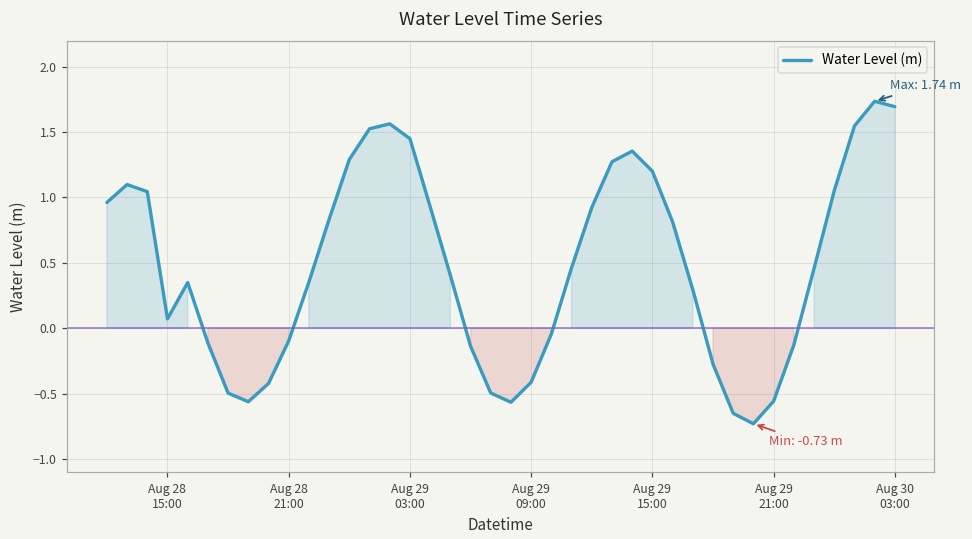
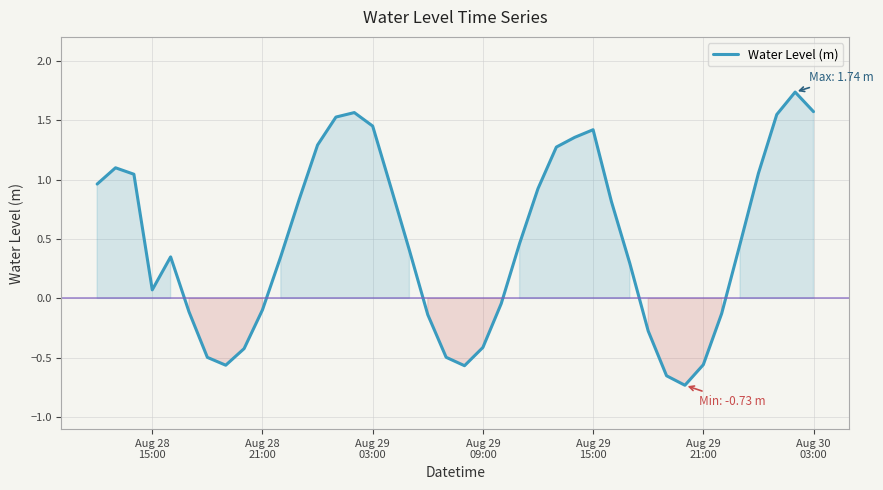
Aug 29 15:00: 1.20 -> 1.42
Aug 30 03:00: 1.69 -> 1.57
